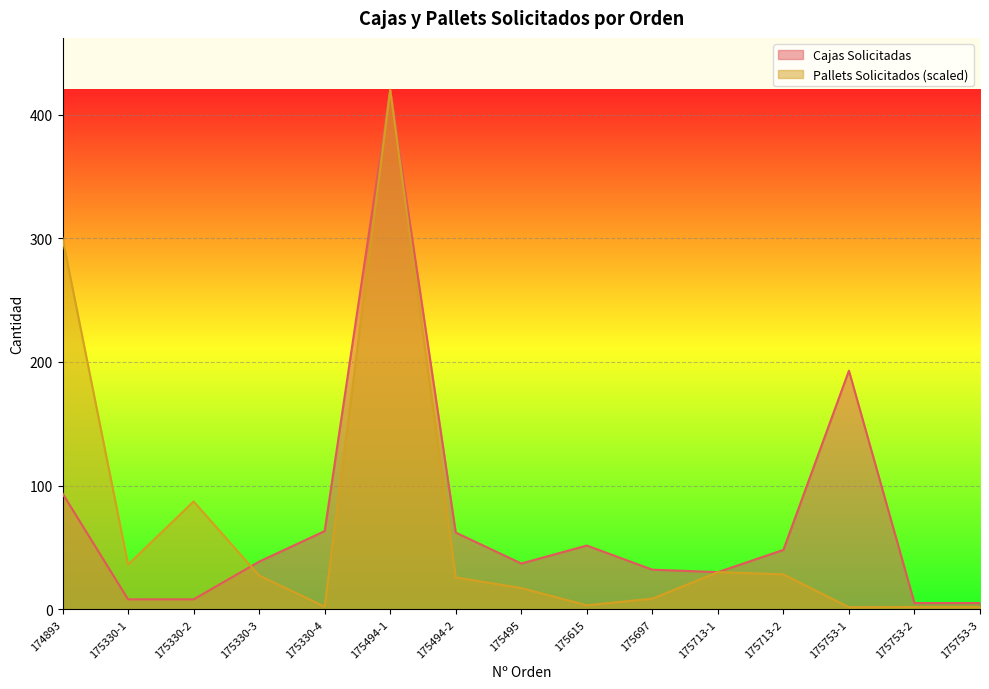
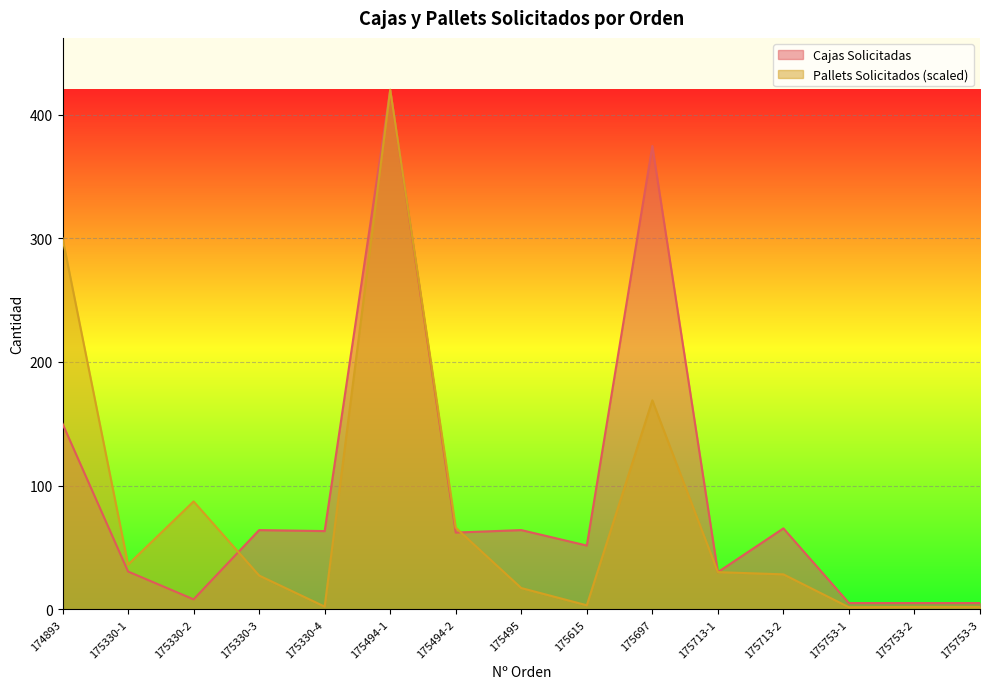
Cajas Solicitadas, 174893: 94 -> 150
Cajas Solicitadas, 175330-1: 8 -> 31
Cajas Solicitadas, 175330-3: 39 -> 64
Pallets Solicitados (scaled), 175494-2: 26 -> 66
Cajas Solicitadas, 175495: 37 -> 64
Cajas Solicitadas, 175697: 32 -> 375
Pallets Solicitados (scaled), 175697: 9 -> 169
Cajas Solicitadas, 175713-2: 48 -> 65
Cajas Solicitadas, 175753-1: 193 -> 5
